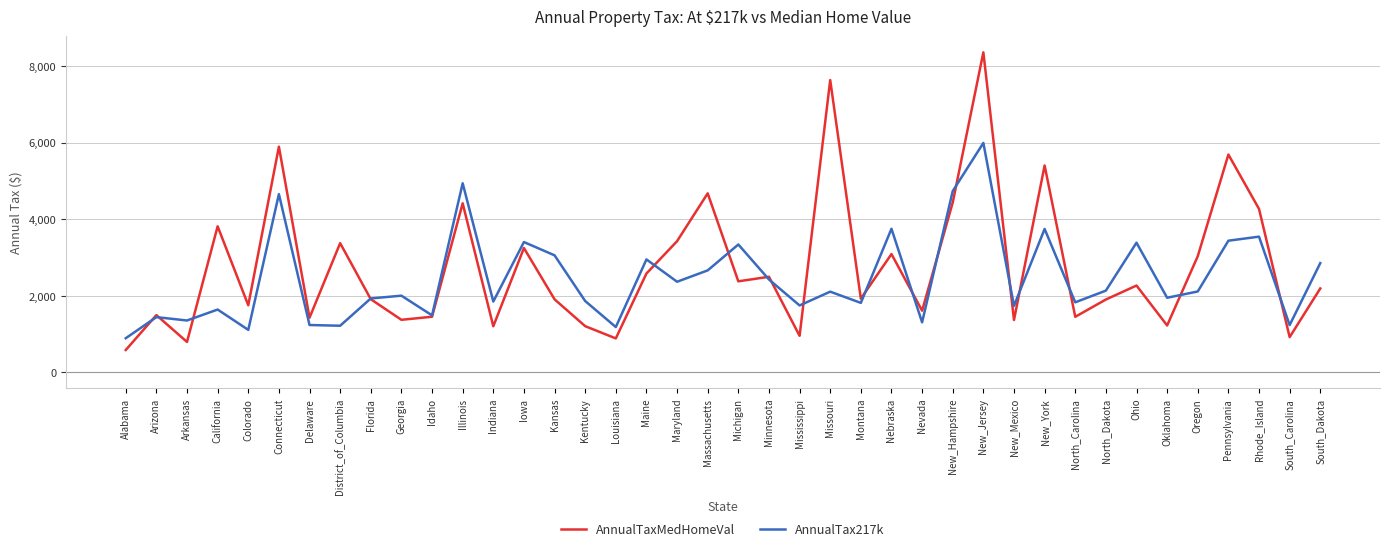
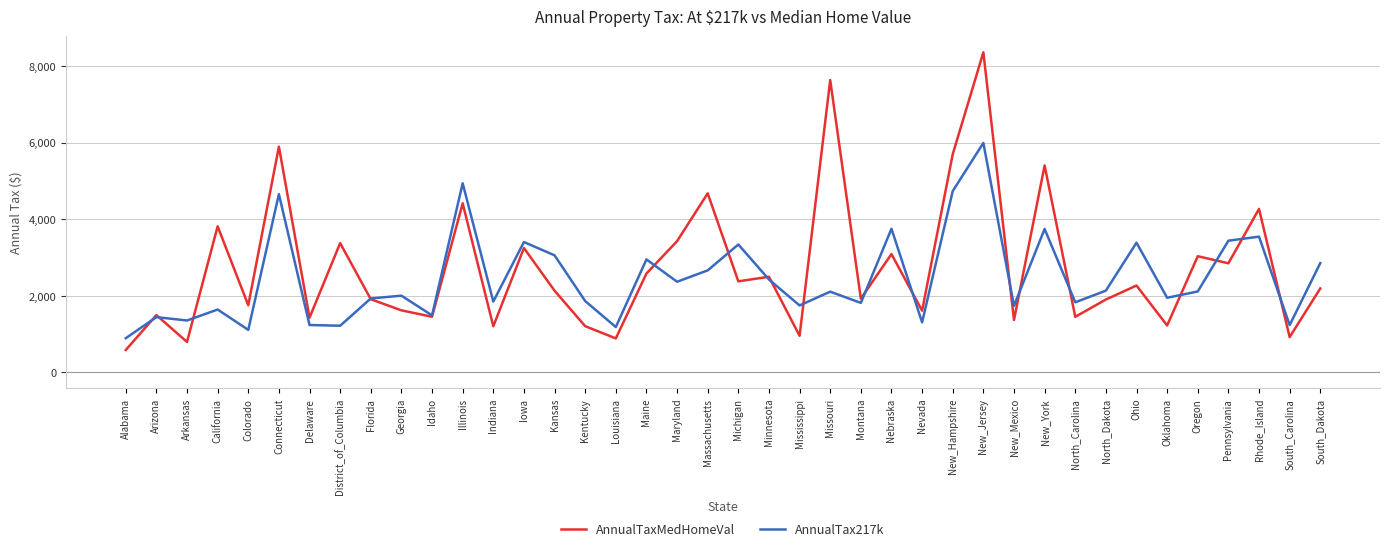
AnnualTaxMedHomeVal, Georgia: 1,400 -> 1,600
AnnualTaxMedHomeVal, Kansas: 1,900 -> 2,100
AnnualTaxMedHomeVal, New_Hampshire: 4,400 -> 5,700
AnnualTaxMedHomeVal, Pennsylvania: 5,700 -> 2,900
